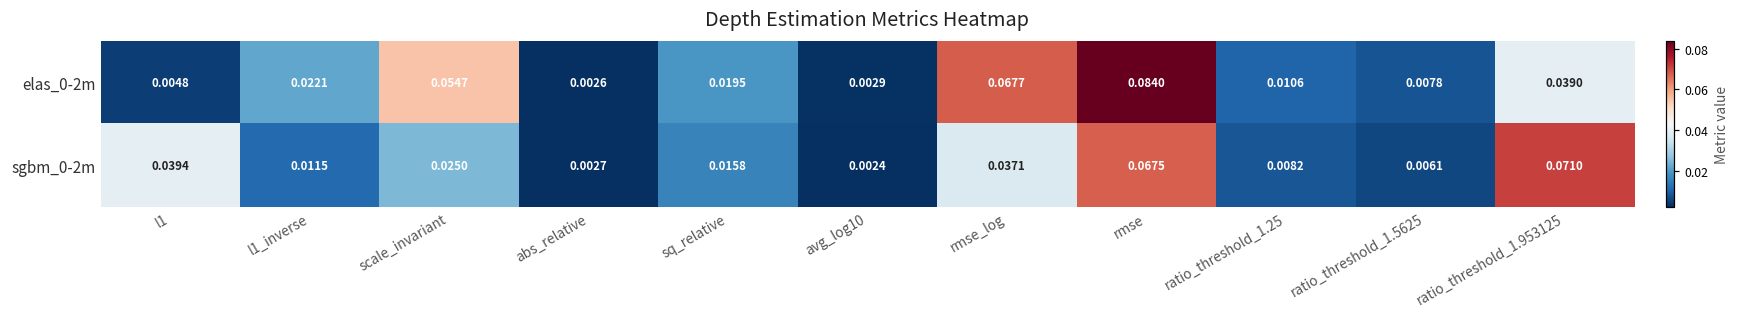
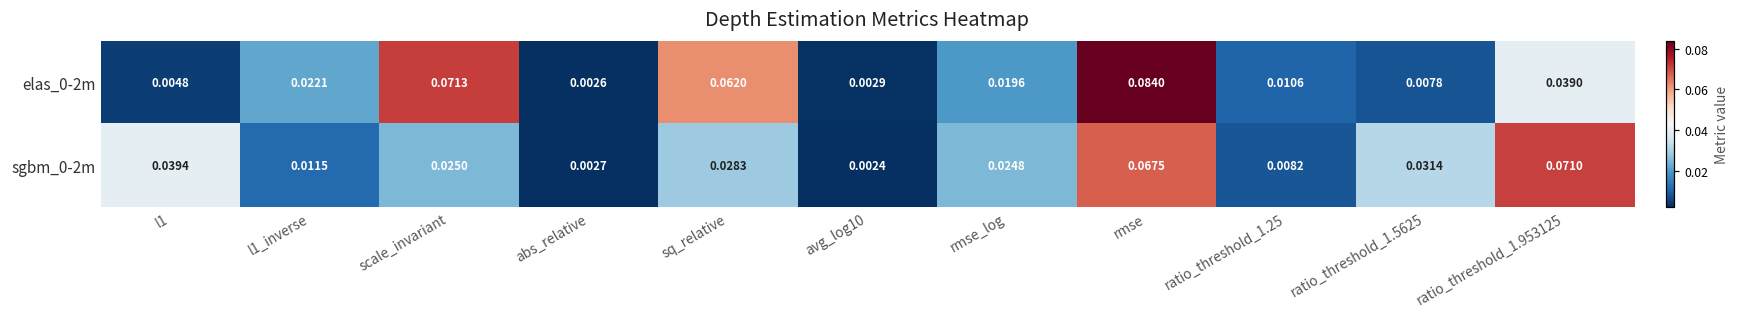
elas_0-2m, scale_invariant: 0.0547 -> 0.0713
elas_0-2m, sq_relative: 0.0195 -> 0.0620
elas_0-2m, rmse_log: 0.0677 -> 0.0196
sgbm_0-2m, sq_relative: 0.0158 -> 0.0283
sgbm_0-2m, rmse_log: 0.0371 -> 0.0248
sgbm_0-2m, ratio_threshold_1.5625: 0.0061 -> 0.0314
